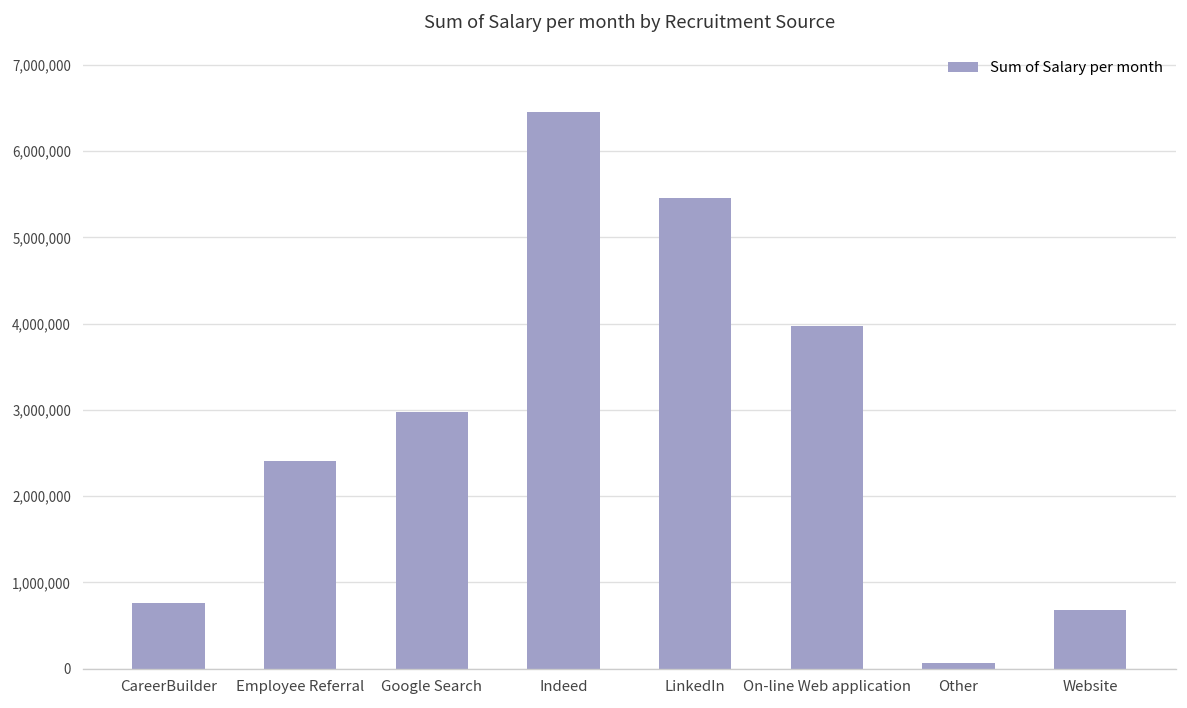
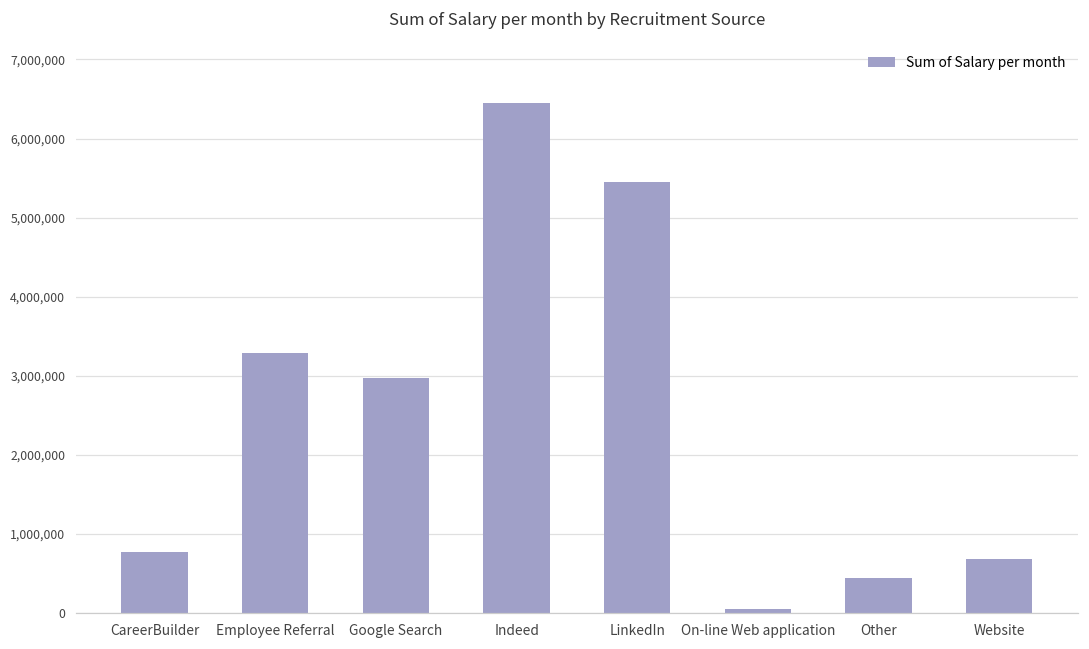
Employee Referral: 2,400,000 -> 3,300,000
On-line Web application: 4,000,000 -> 100,000
Other: 100,000 -> 400,000
